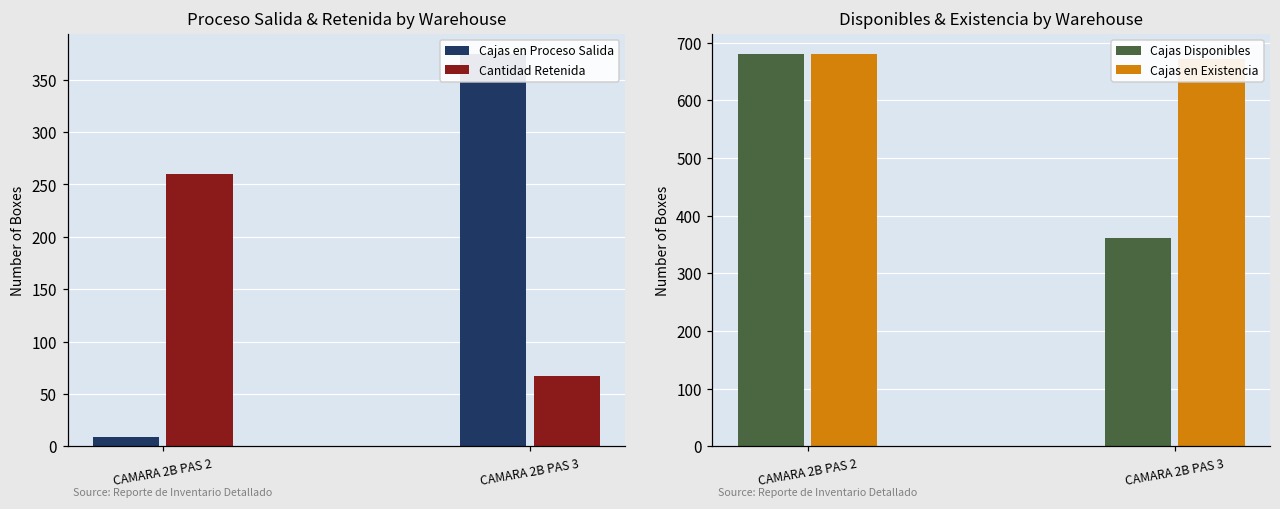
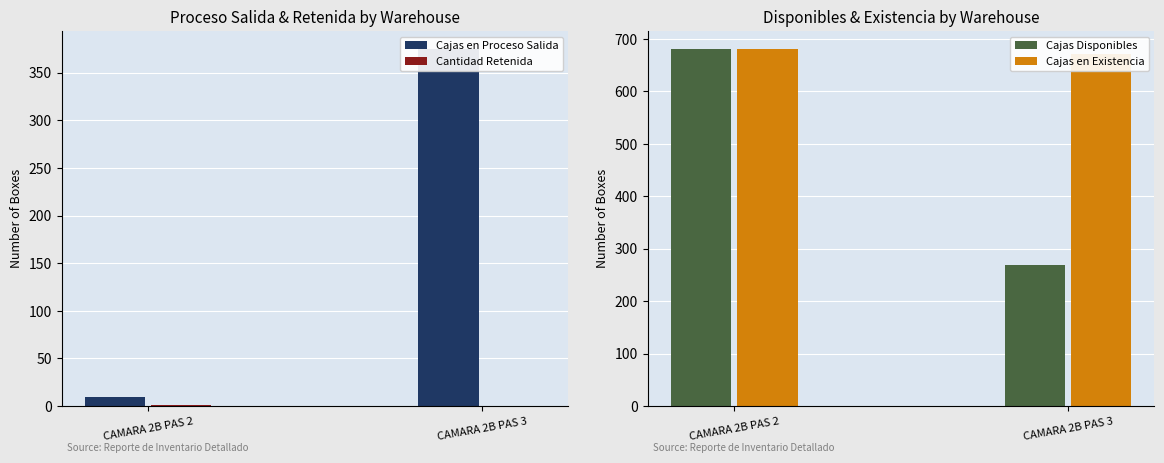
Proceso Salida & Retenida by Warehouse, Cantidad Retenida, CAMARA 2B PAS 2: 260 -> 0
Proceso Salida & Retenida by Warehouse, Cantidad Retenida, CAMARA 2B PAS 3: 70 -> 0
Disponibles & Existencia by Warehouse, Cajas Disponibles, CAMARA 2B PAS 3: 360 -> 270
